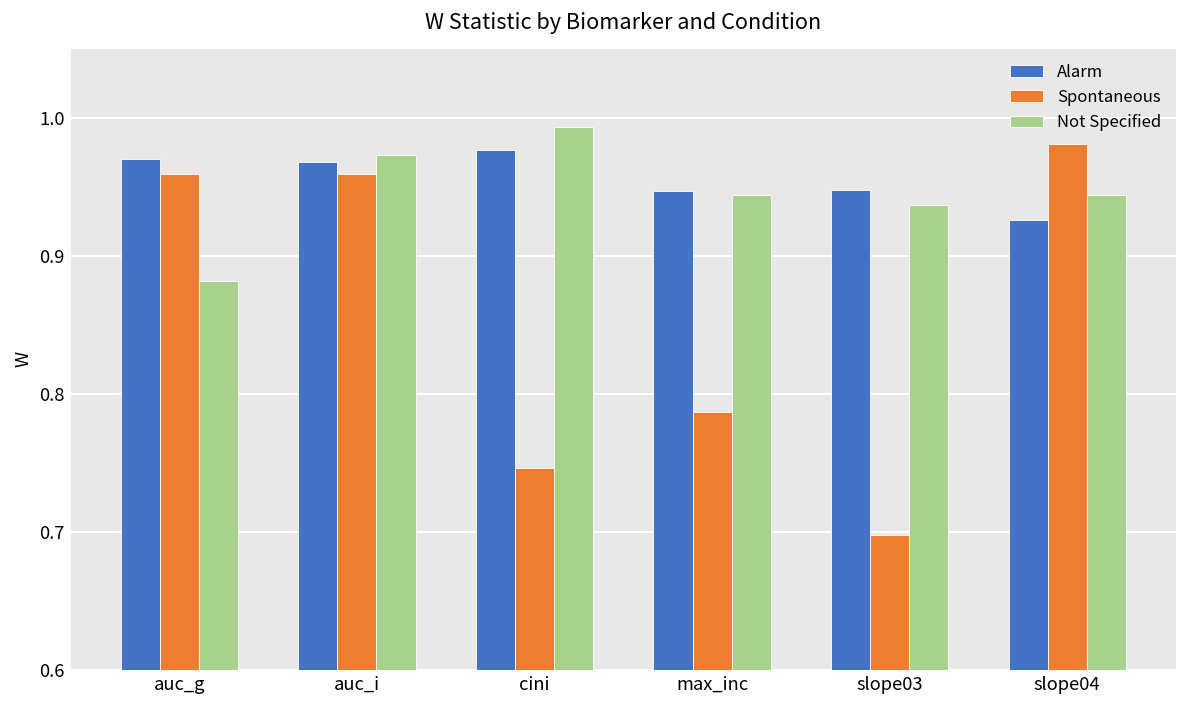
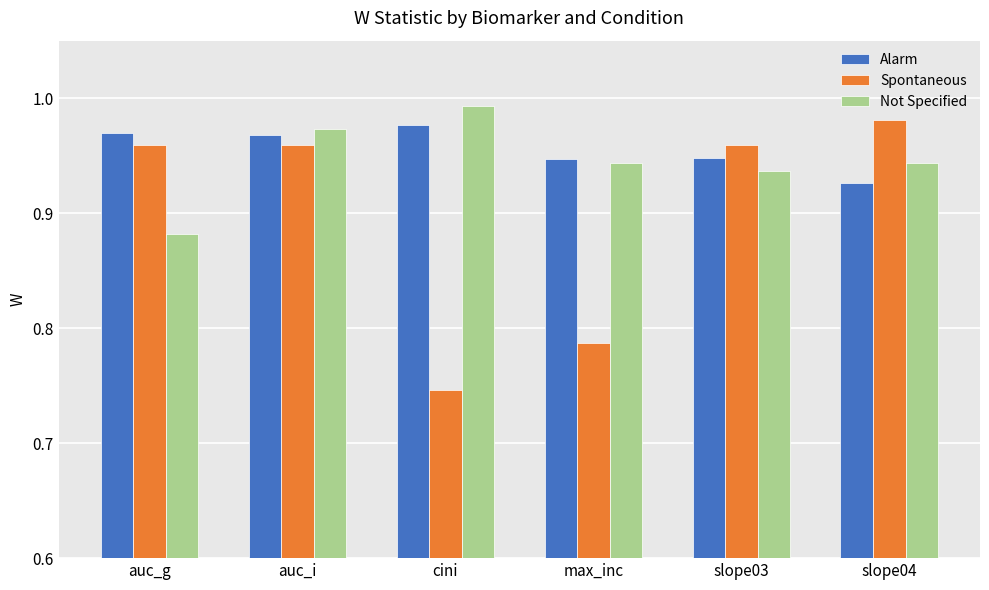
Spontaneous, slope03: 0.698 -> 0.959
